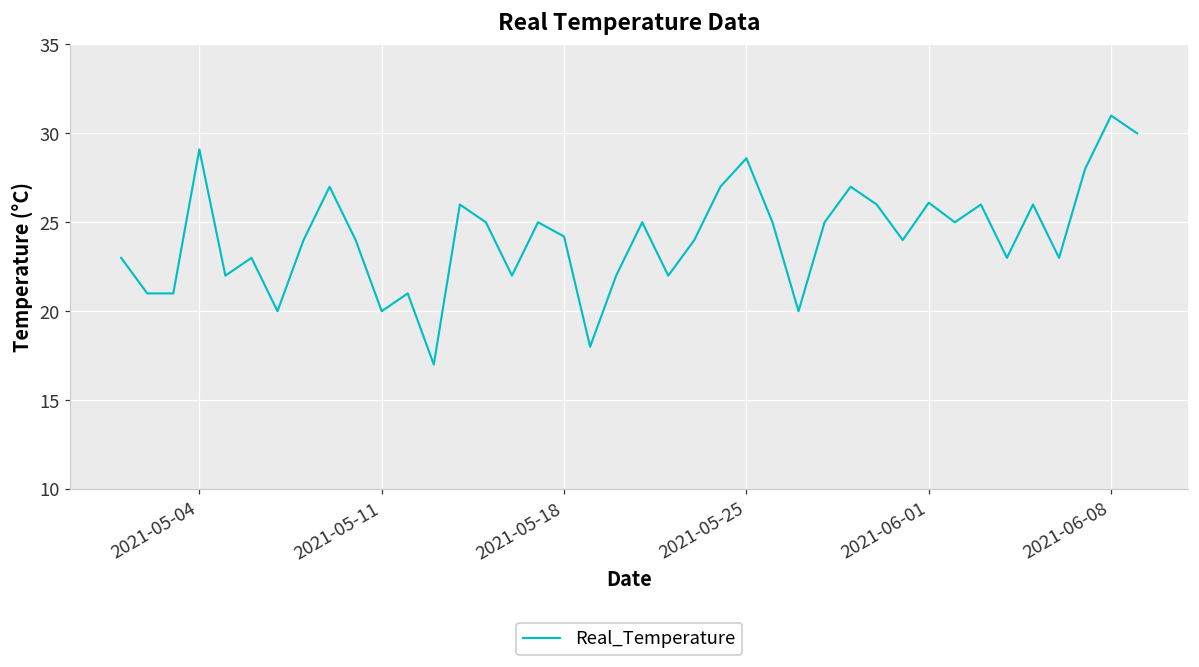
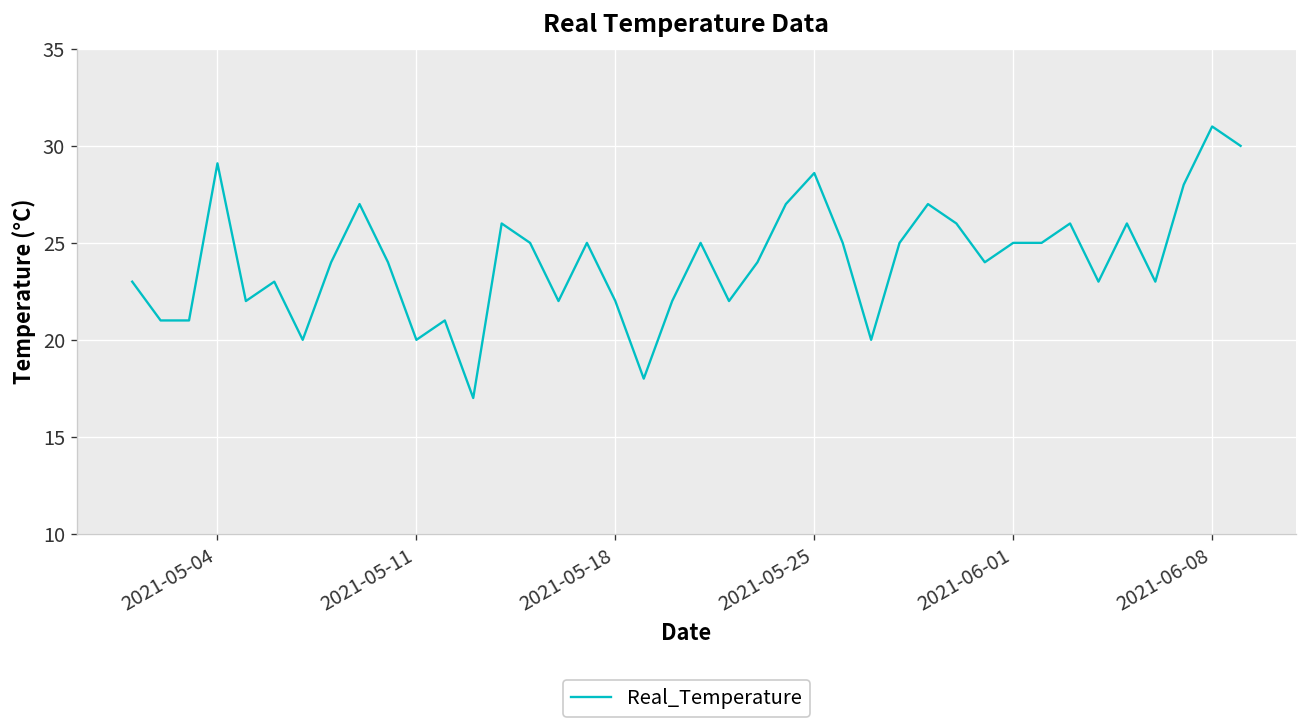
2021-05-18: 24.2 -> 22.0
2021-06-01: 26.1 -> 25.0
